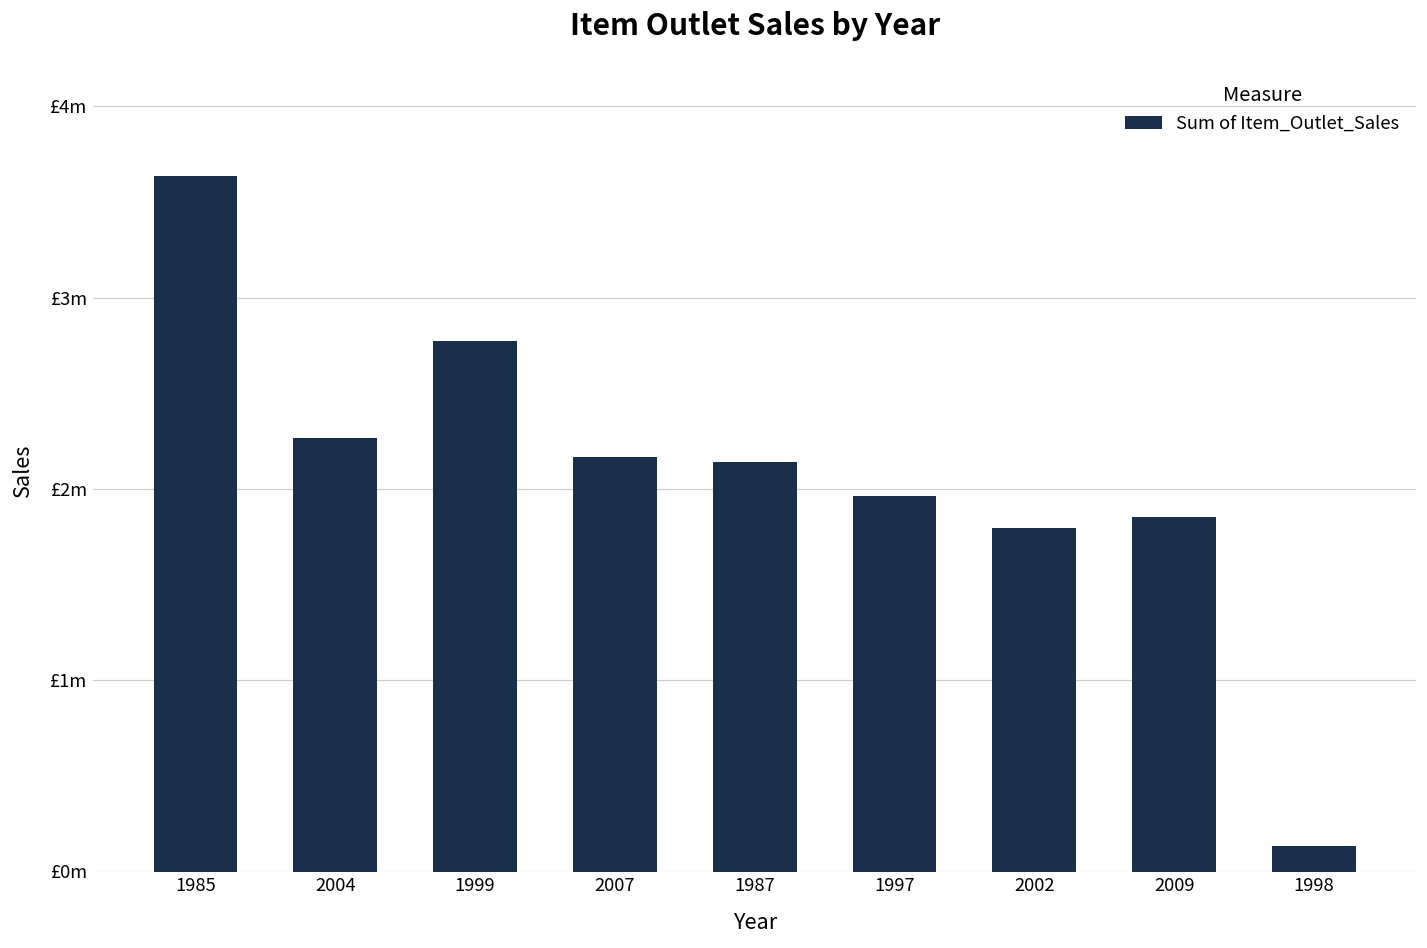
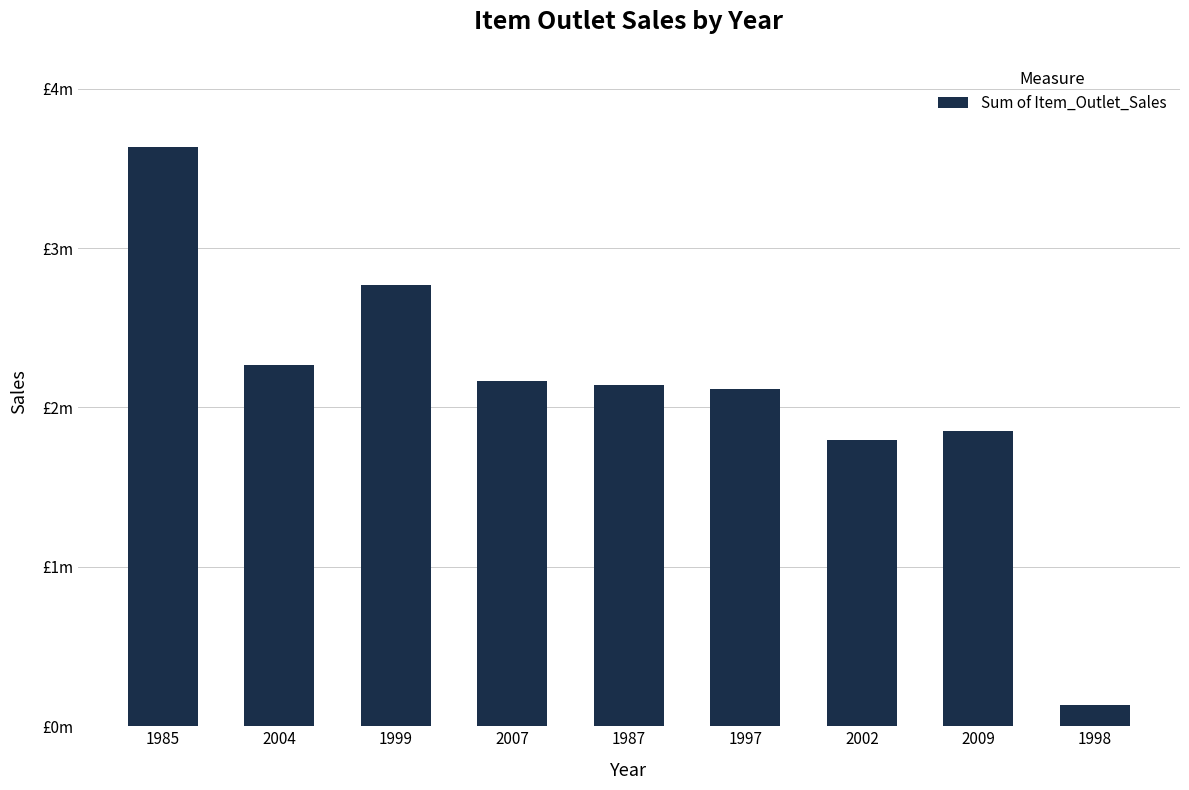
1997: £1.96m -> £2.12m
